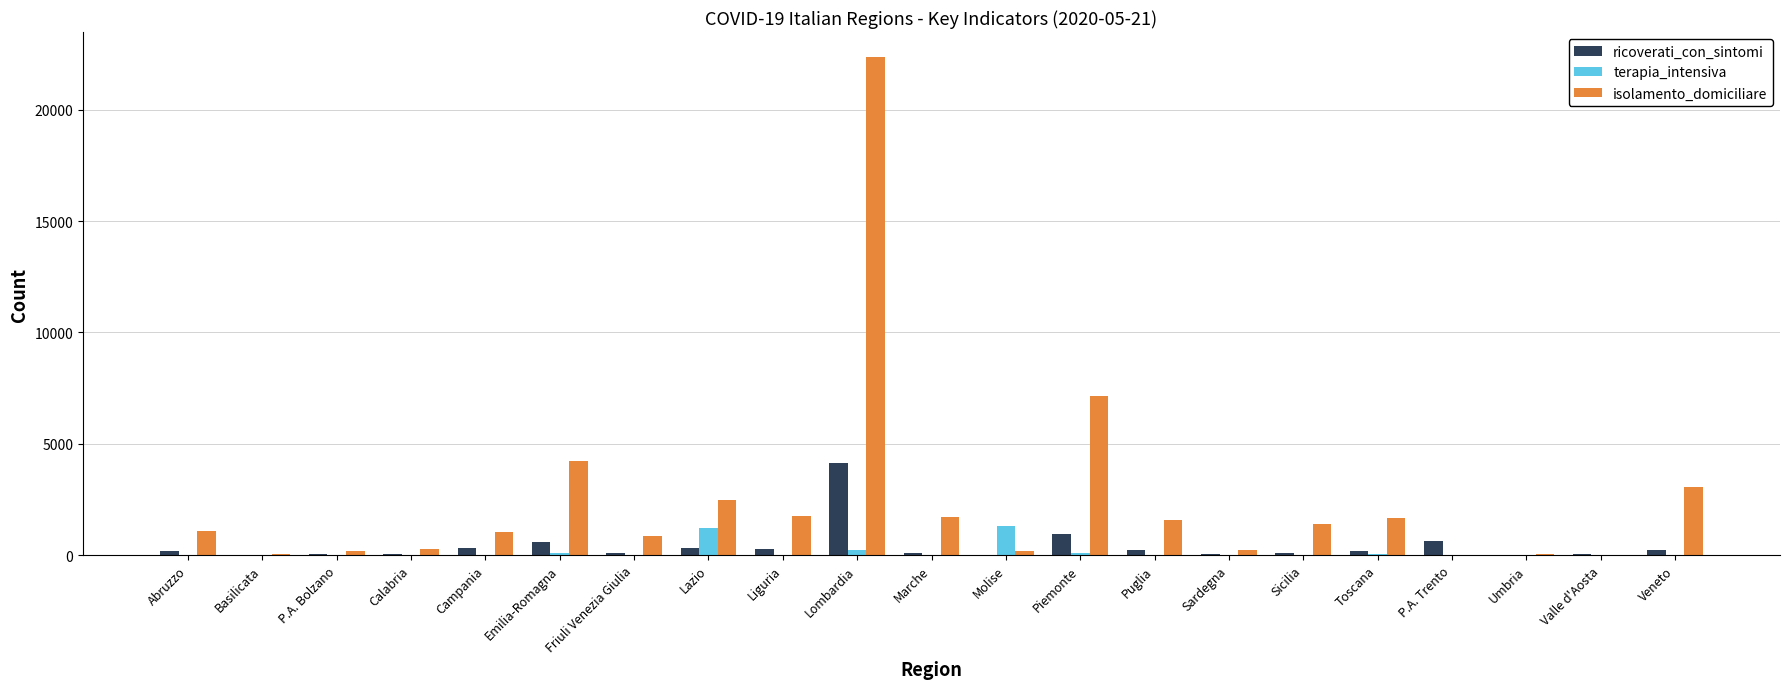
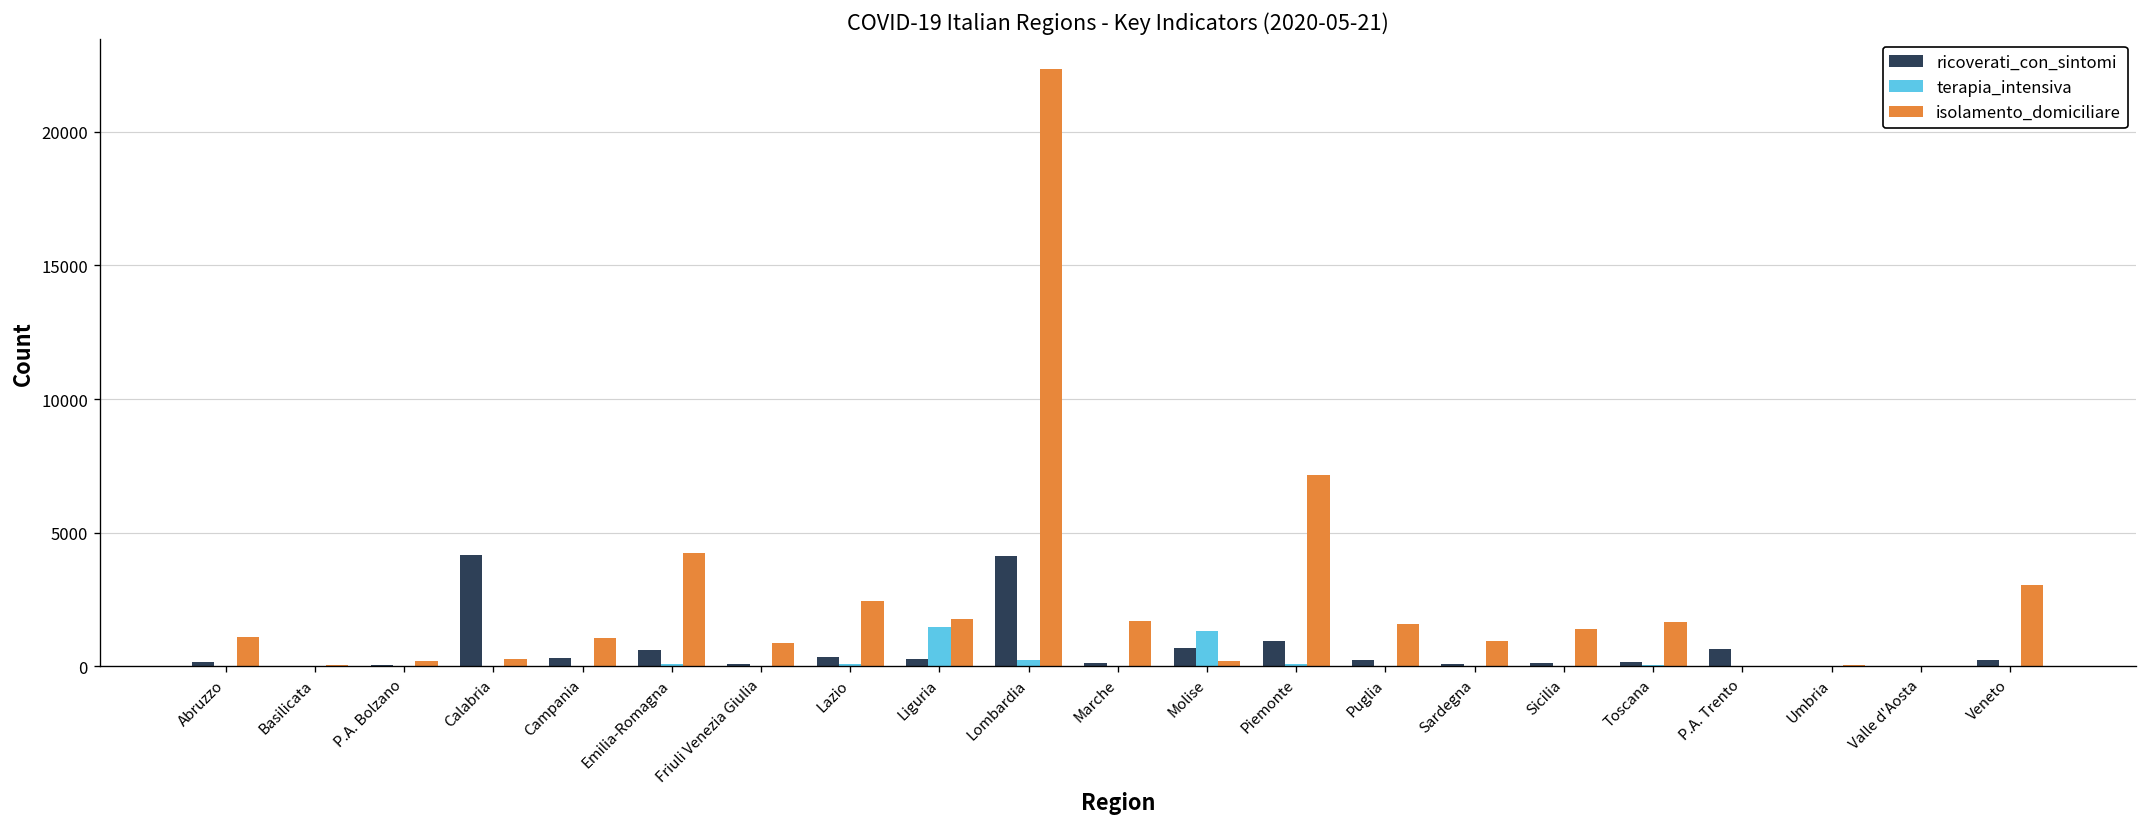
ricoverati_con_sintomi, Calabria: 0 -> 4200
terapia_intensiva, Lazio: 1200 -> 100
terapia_intensiva, Liguria: 0 -> 1500
ricoverati_con_sintomi, Molise: 0 -> 700
isolamento_domiciliare, Sardegna: 200 -> 1000
